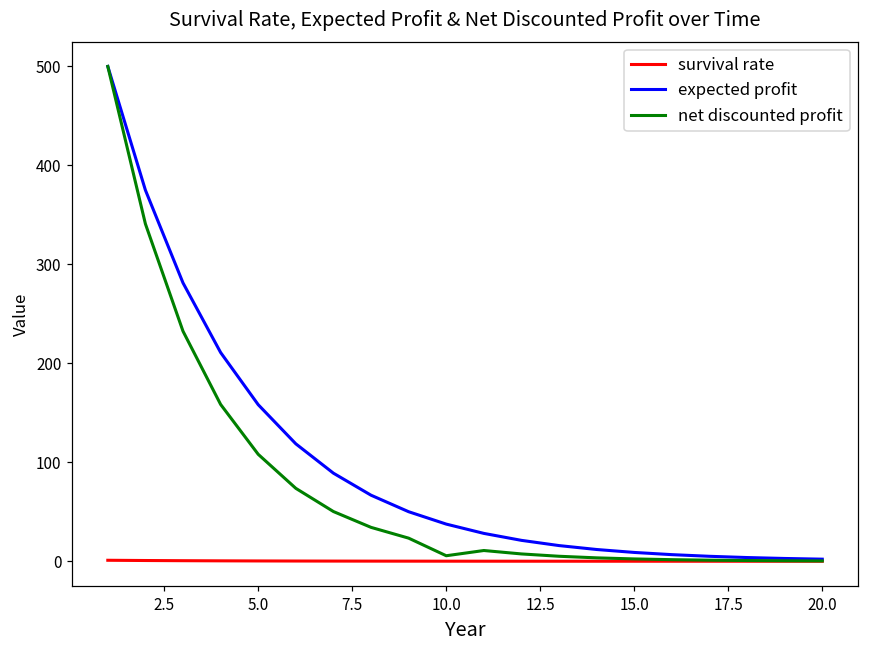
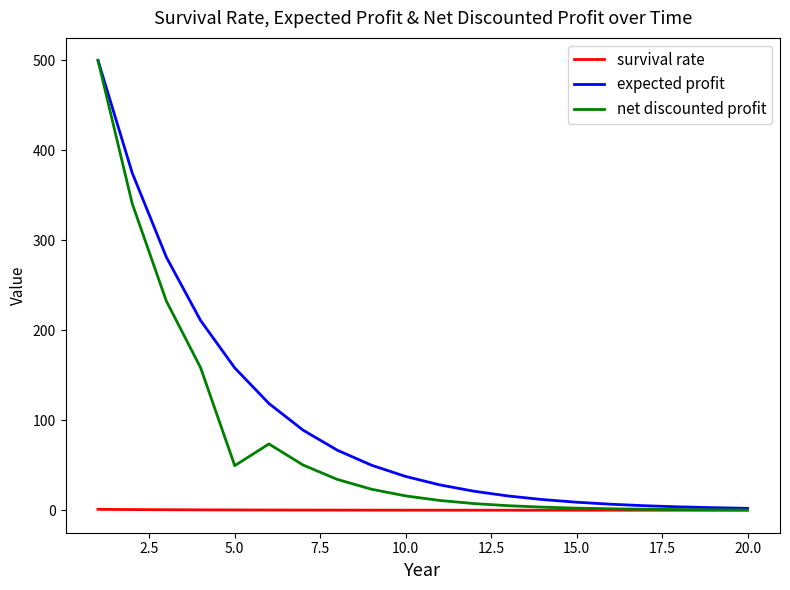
net discounted profit, 5.0: 110 -> 50
net discounted profit, 10.0: 10 -> 20
